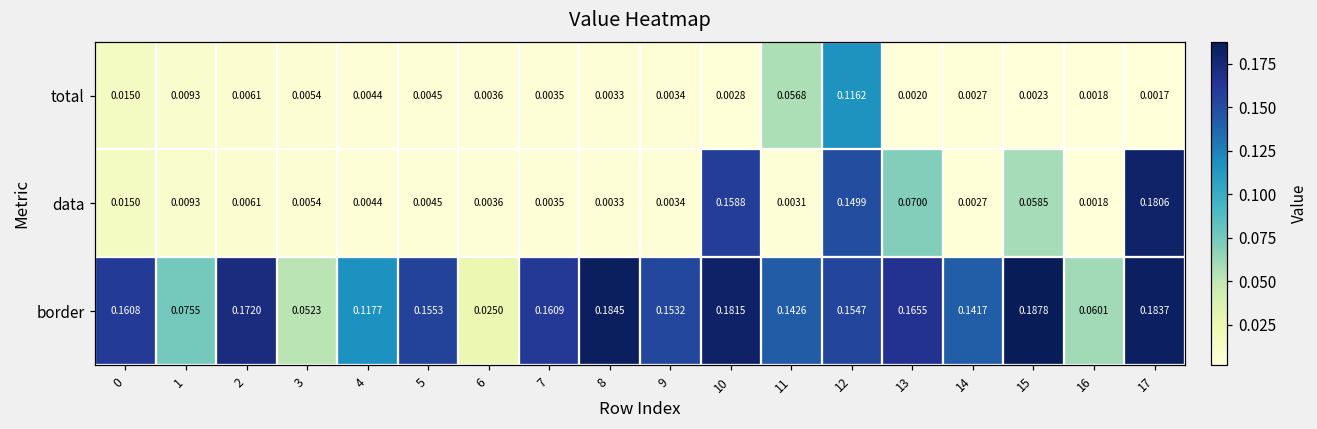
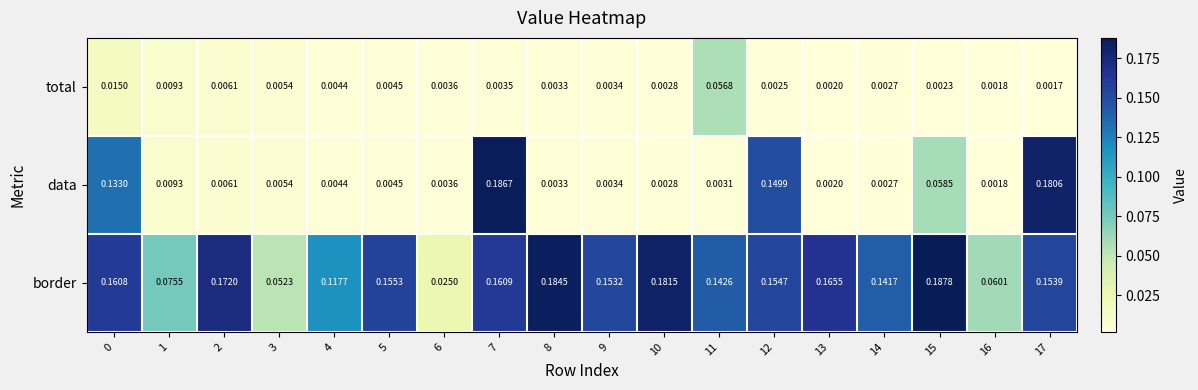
total, 12: 0.1162 -> 0.0025
data, 0: 0.0150 -> 0.1330
data, 7: 0.0035 -> 0.1867
data, 10: 0.1588 -> 0.0028
data, 13: 0.0700 -> 0.0020
border, 17: 0.1837 -> 0.1539
